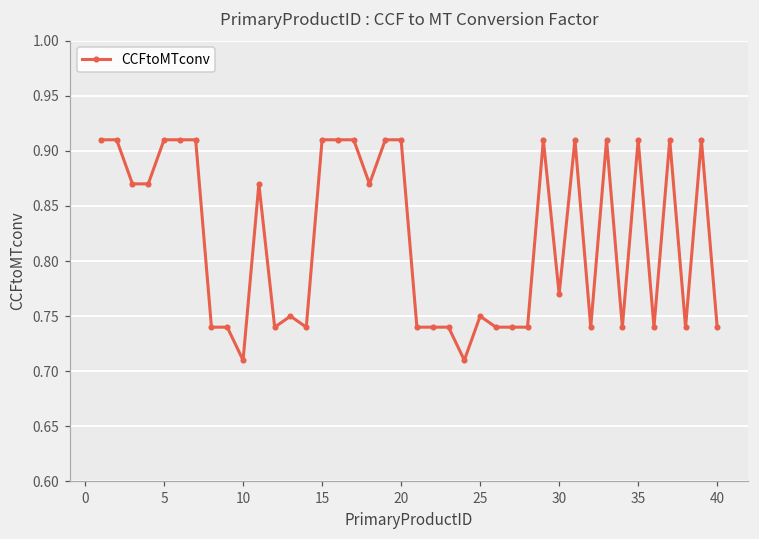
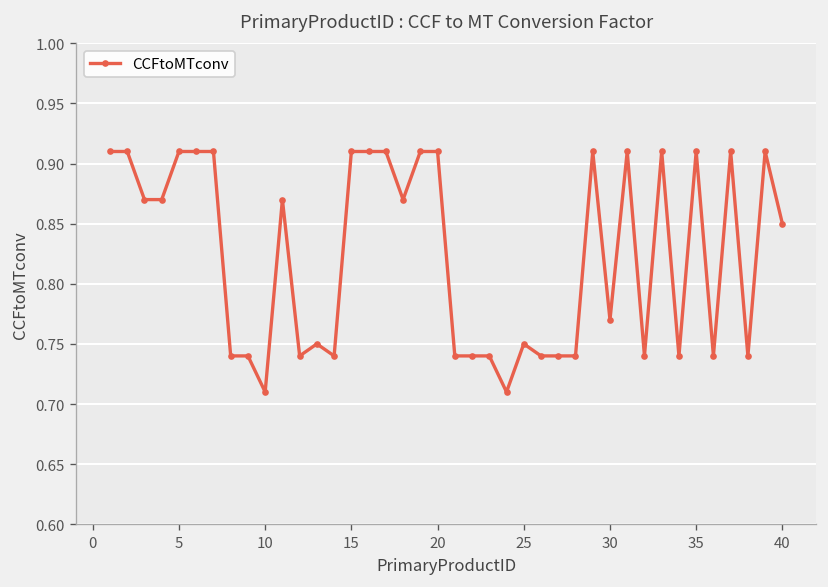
40: 0.74 -> 0.85
